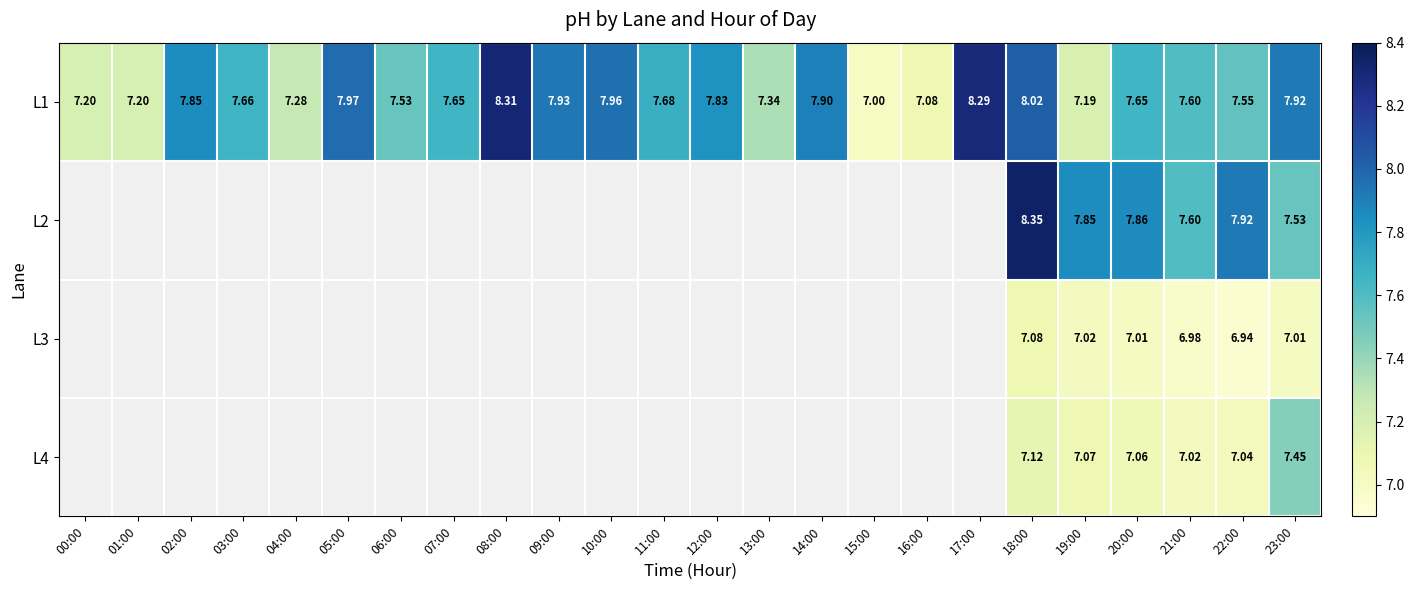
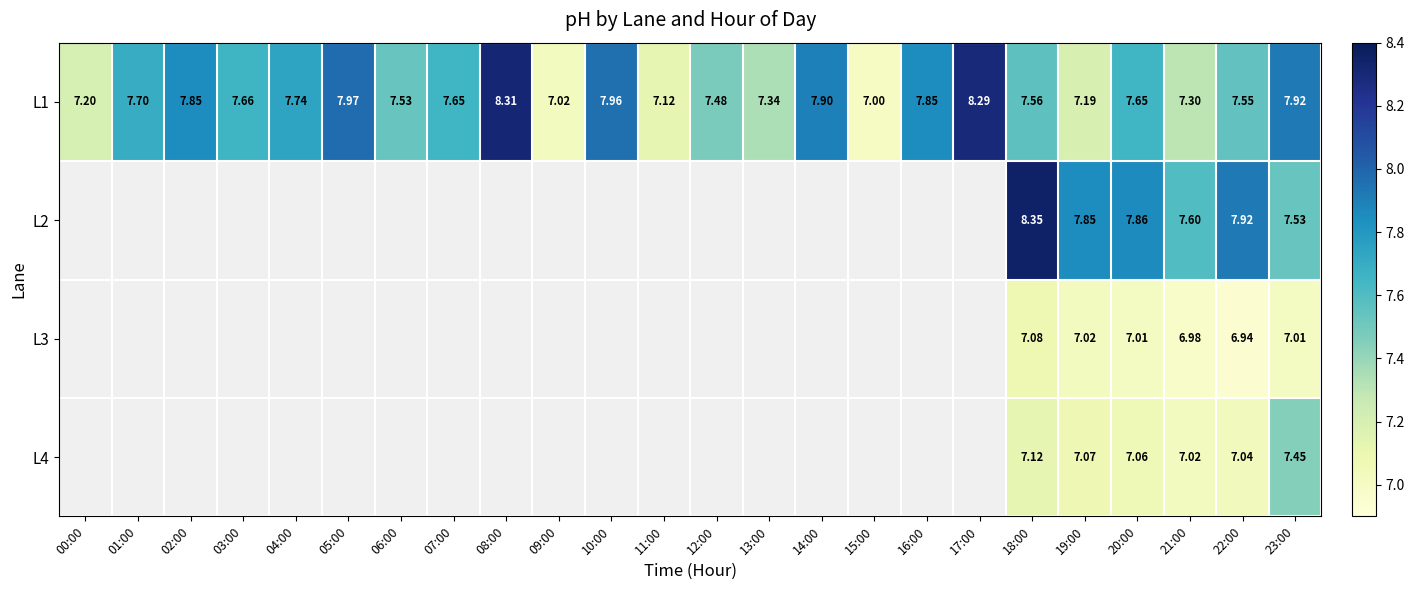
L1, 01:00: 7.20 -> 7.70
L1, 04:00: 7.28 -> 7.74
L1, 09:00: 7.93 -> 7.02
L1, 11:00: 7.68 -> 7.12
L1, 12:00: 7.83 -> 7.48
L1, 16:00: 7.08 -> 7.85
L1, 18:00: 8.02 -> 7.56
L1, 21:00: 7.60 -> 7.30
